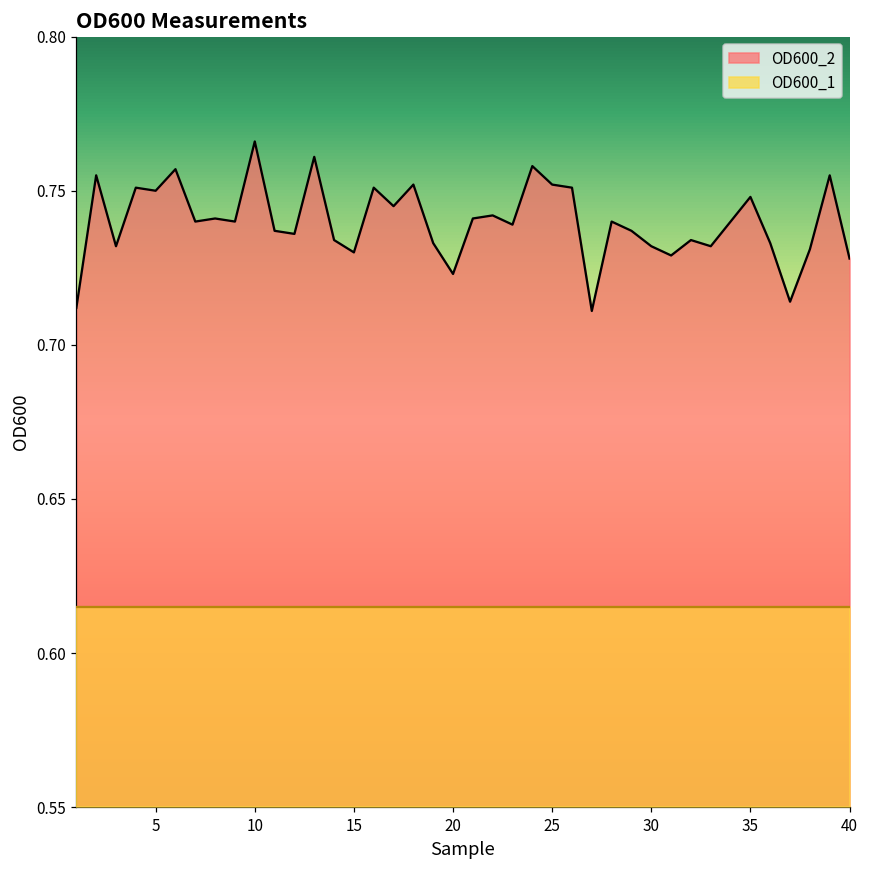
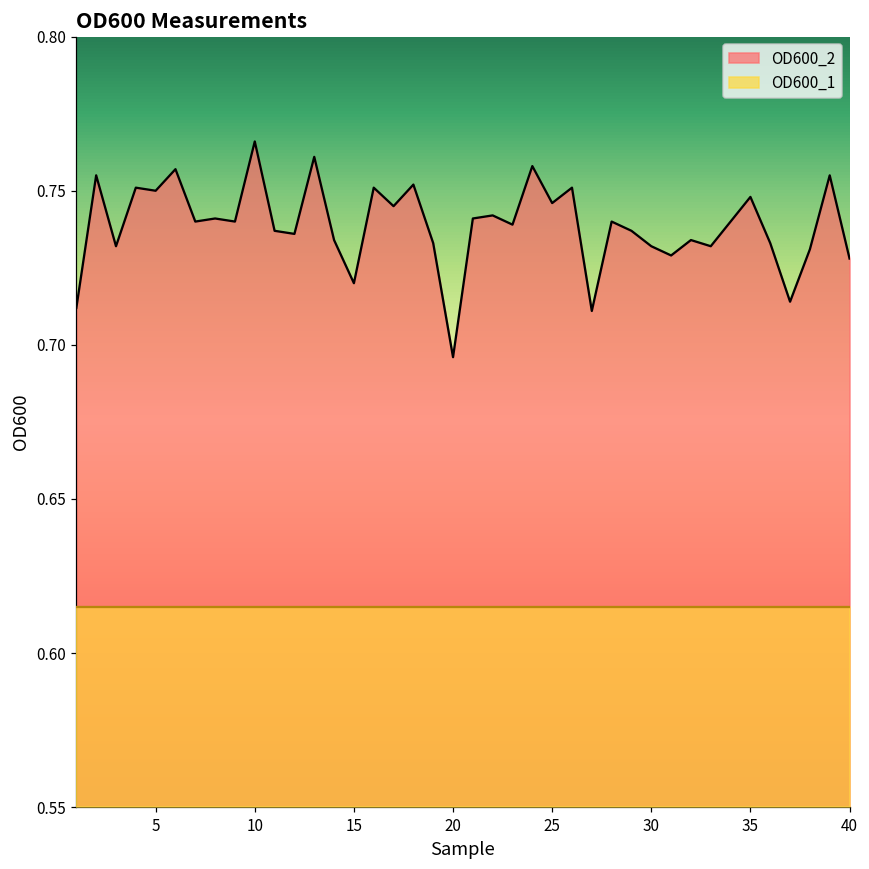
OD600_2, 15: 0.73 -> 0.72
OD600_2, 20: 0.723 -> 0.696
OD600_2, 25: 0.752 -> 0.746
